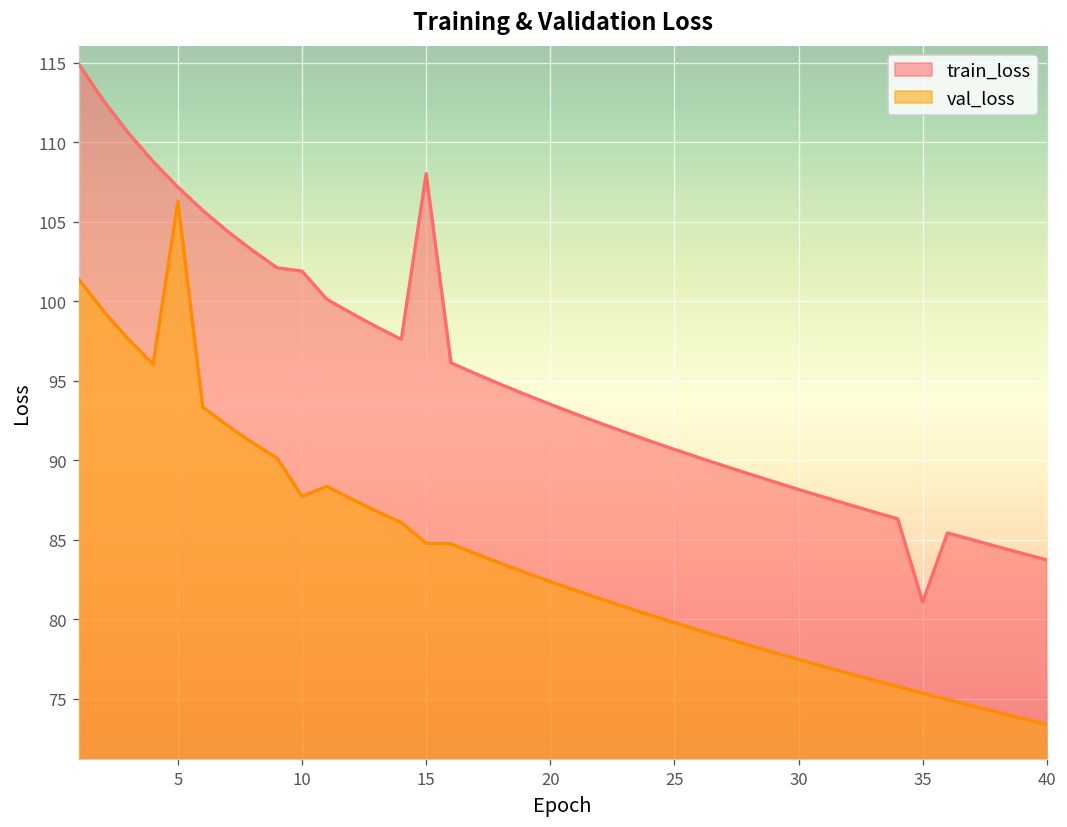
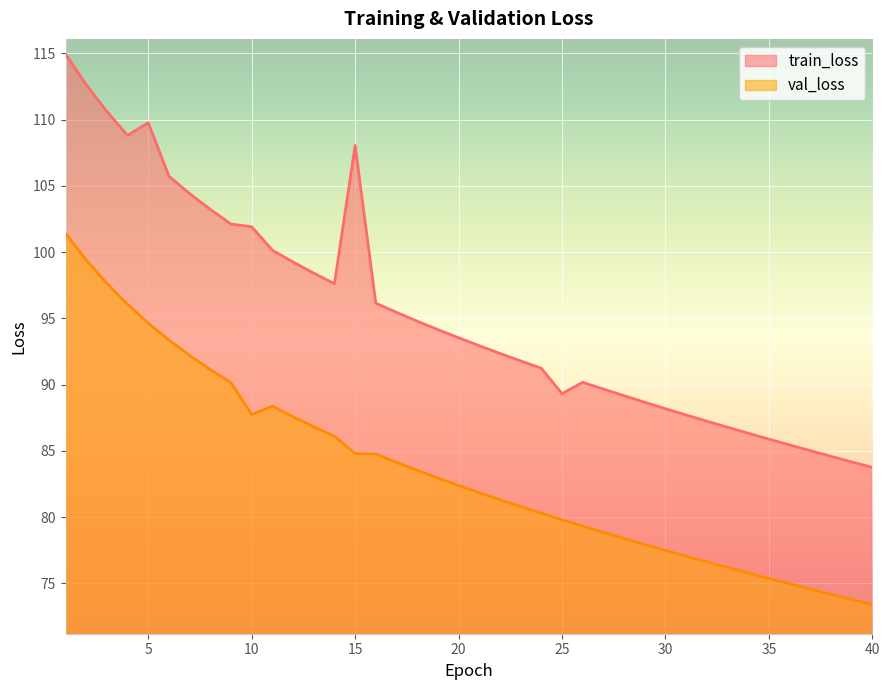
train_loss, 5: 107.2 -> 109.8
val_loss, 5: 106.3 -> 94.6
train_loss, 25: 90.7 -> 89.3
train_loss, 35: 81.1 -> 85.9
